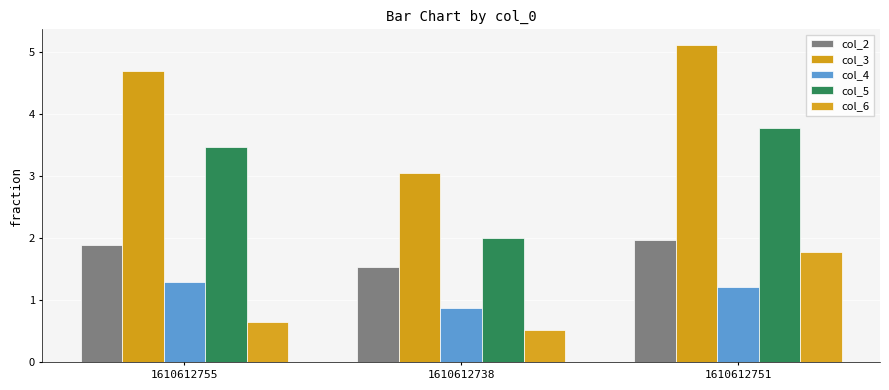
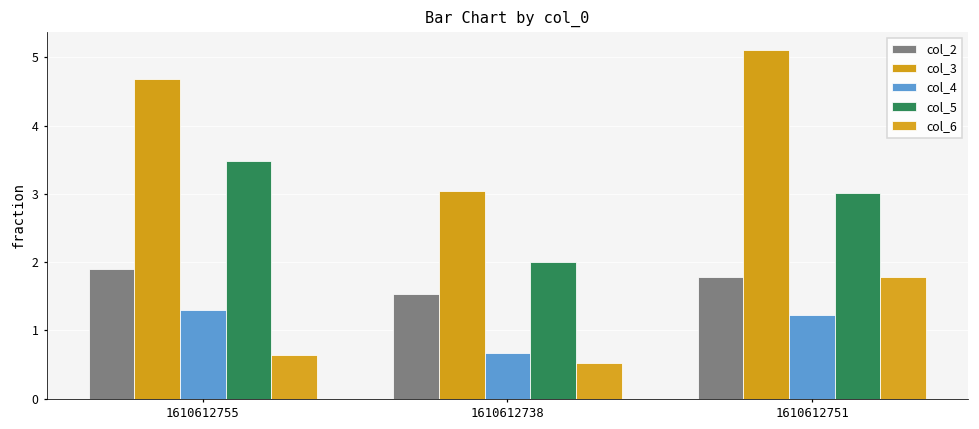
col_4, 1610612738: 0.9 -> 0.7
col_2, 1610612751: 2.0 -> 1.8
col_5, 1610612751: 3.8 -> 3.0
